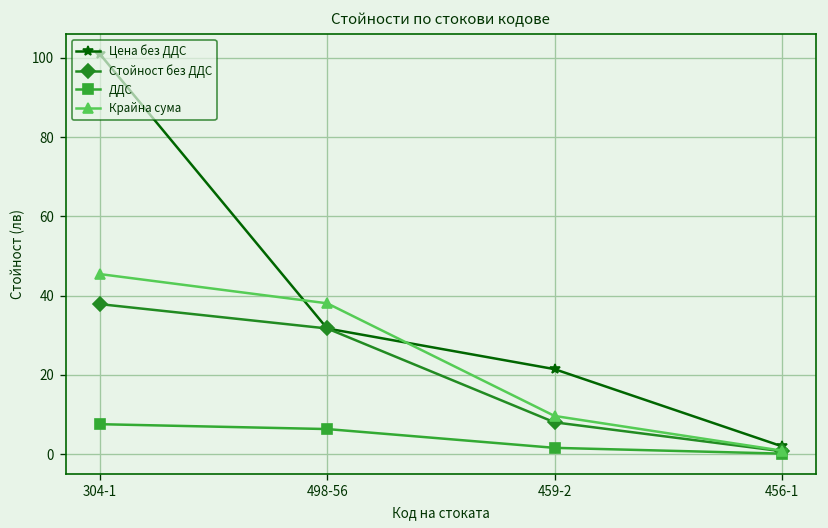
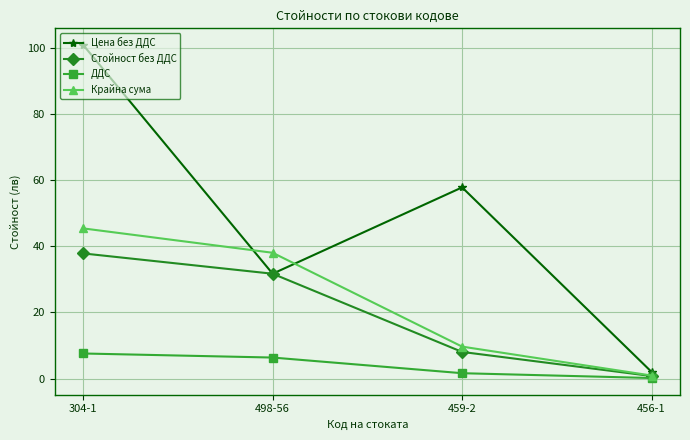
Цена без ДДС, 459-2: 21 -> 58
